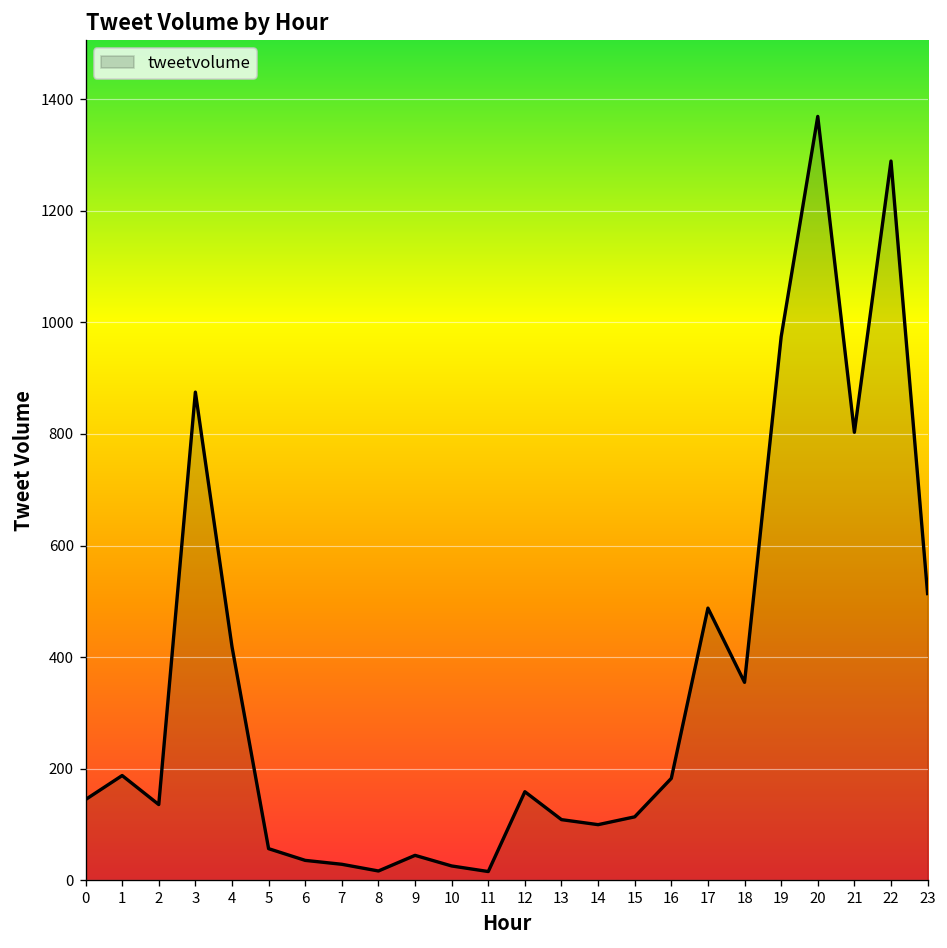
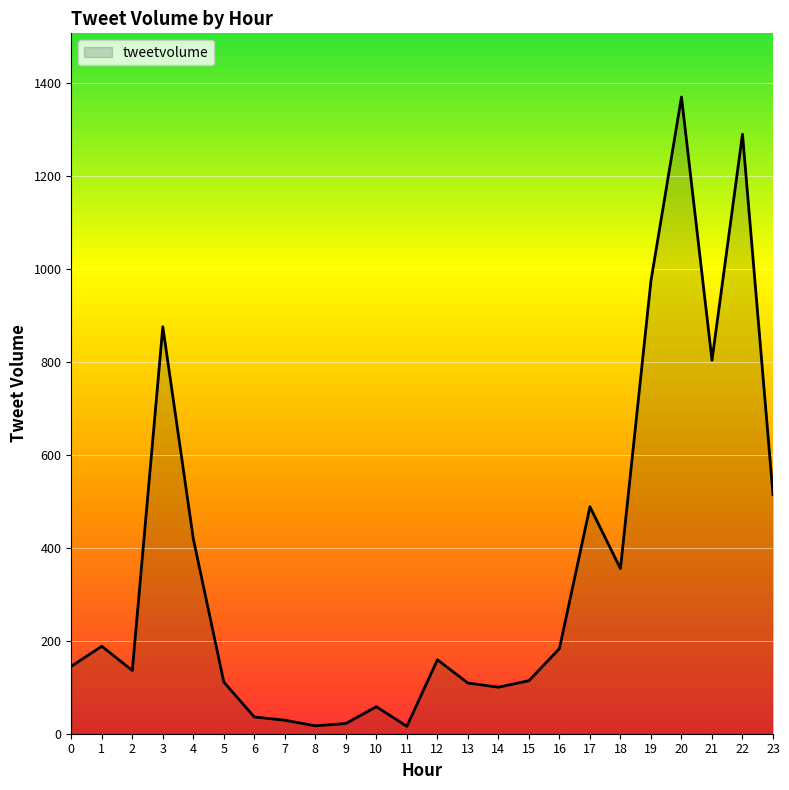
5: 60 -> 110
9: 50 -> 20
10: 30 -> 60
